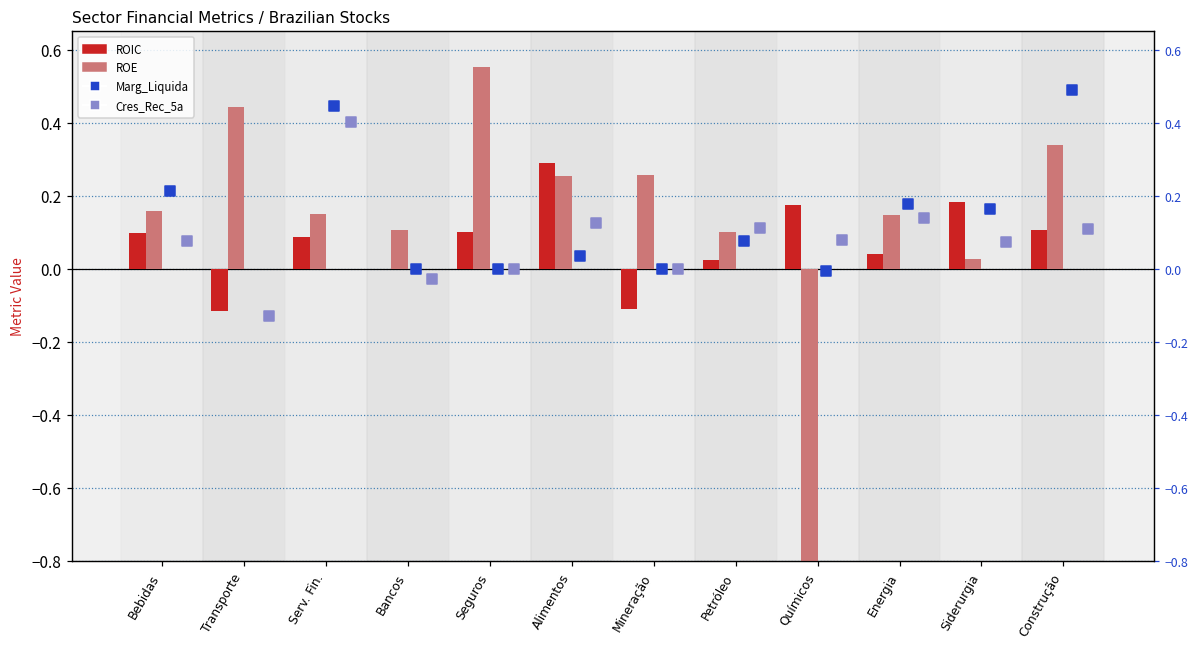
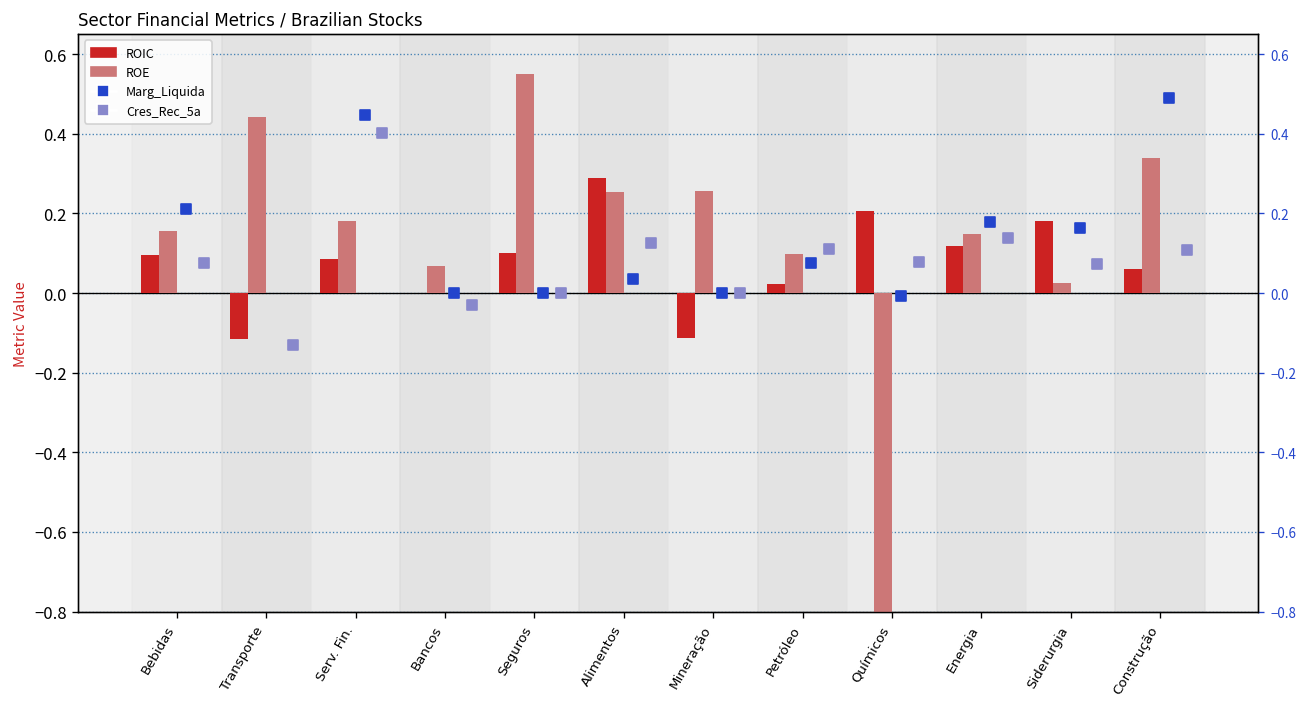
ROE, Serv. Fin.: 0.15 -> 0.18
ROE, Bancos: 0.11 -> 0.07
ROIC, Químicos: 0.17 -> 0.21
ROIC, Energia: 0.04 -> 0.12
ROIC, Construção: 0.11 -> 0.06
